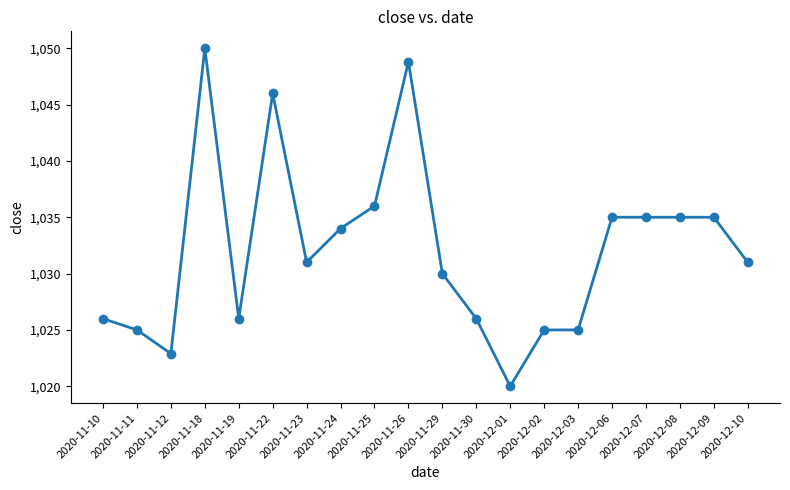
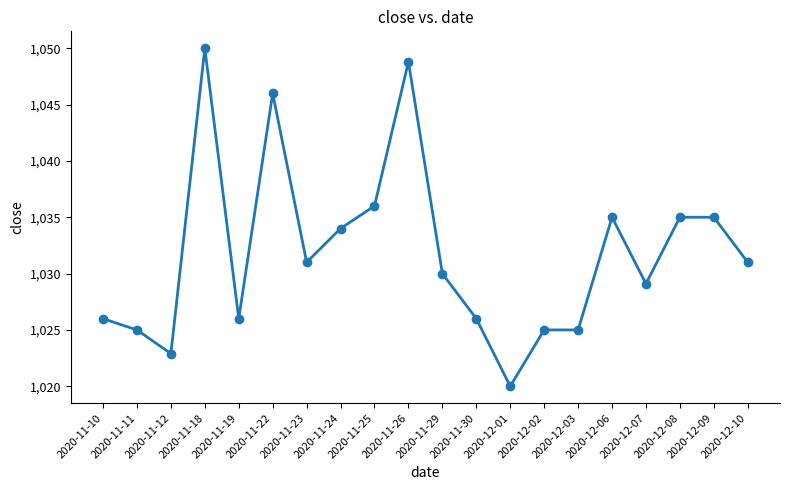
2020-12-07: 1,035.0 -> 1,029.1
